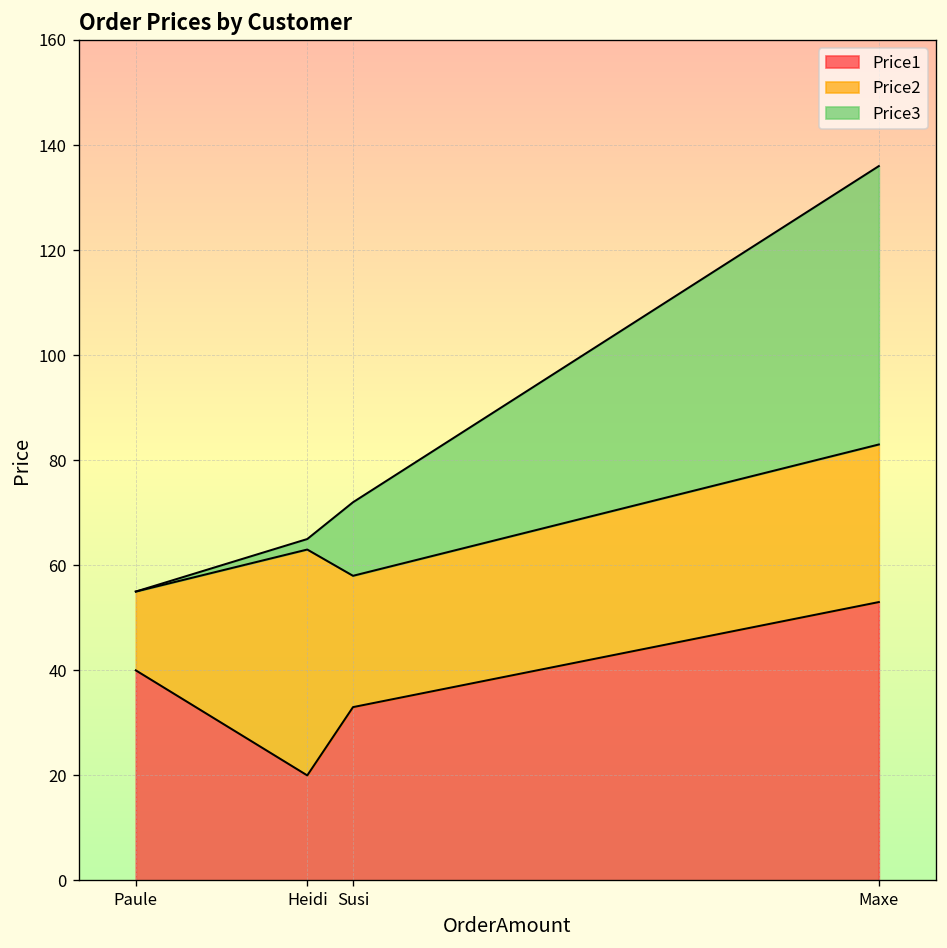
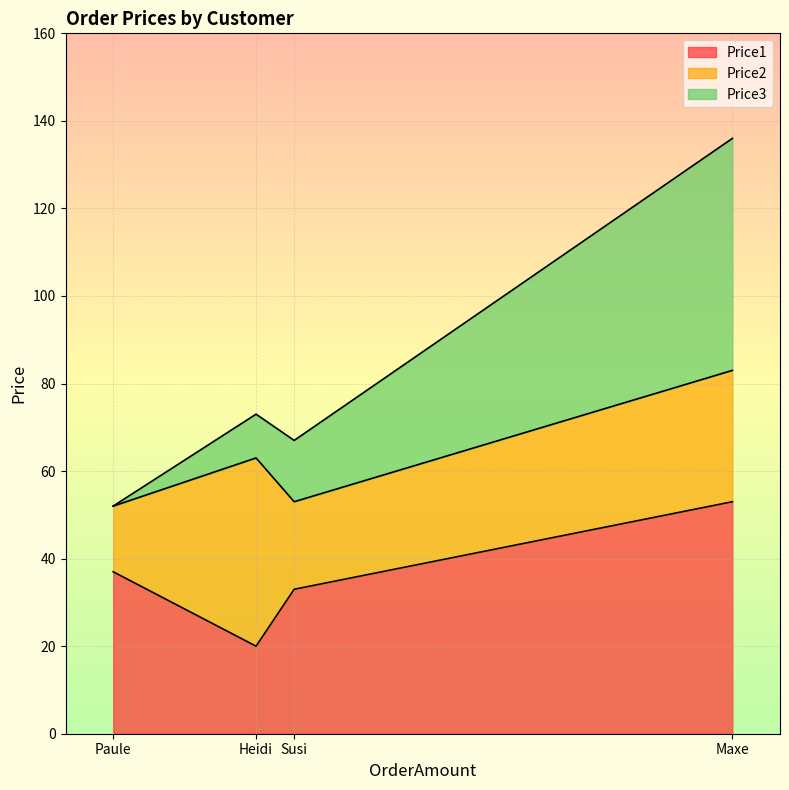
Price1, Paule: 40 -> 37
Price3, Heidi: 2 -> 10
Price2, Susi: 25 -> 20
